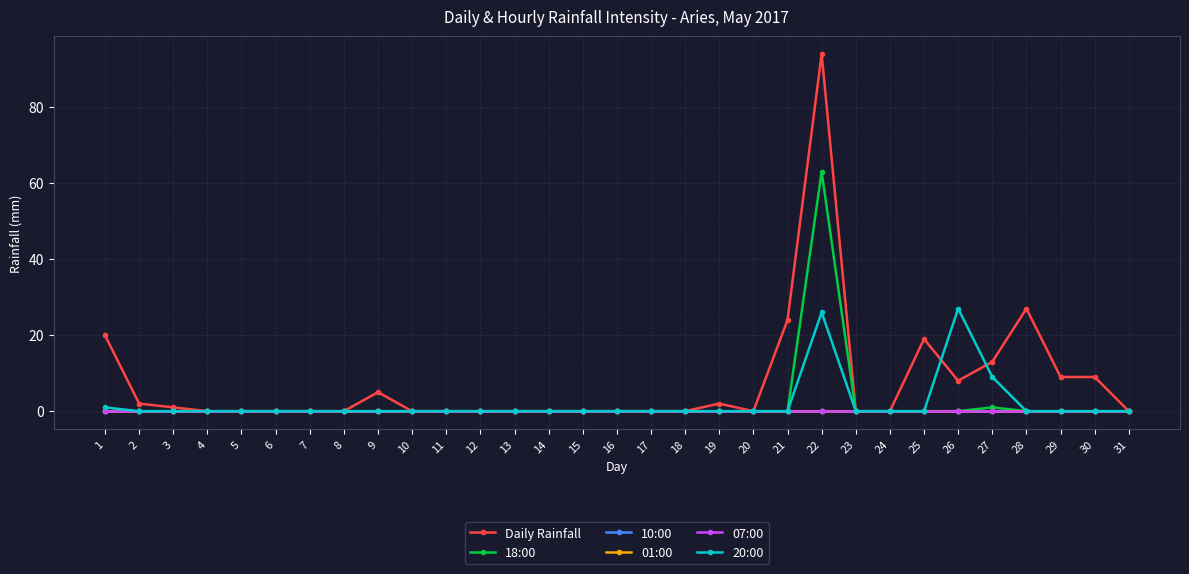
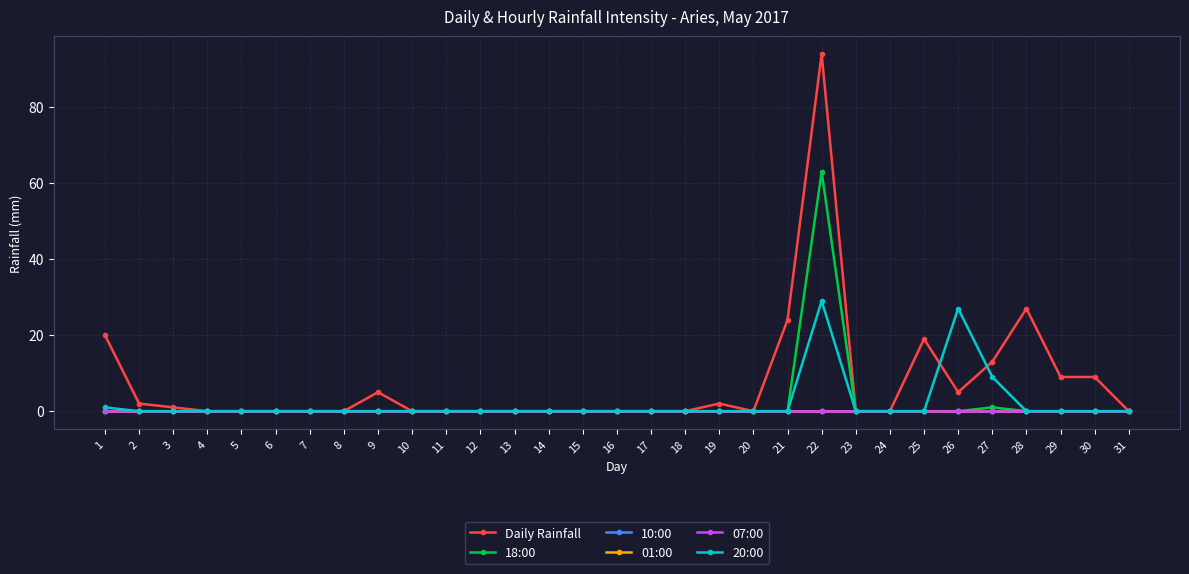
20:00, 22: 26 -> 29
Daily Rainfall, 26: 8 -> 5
